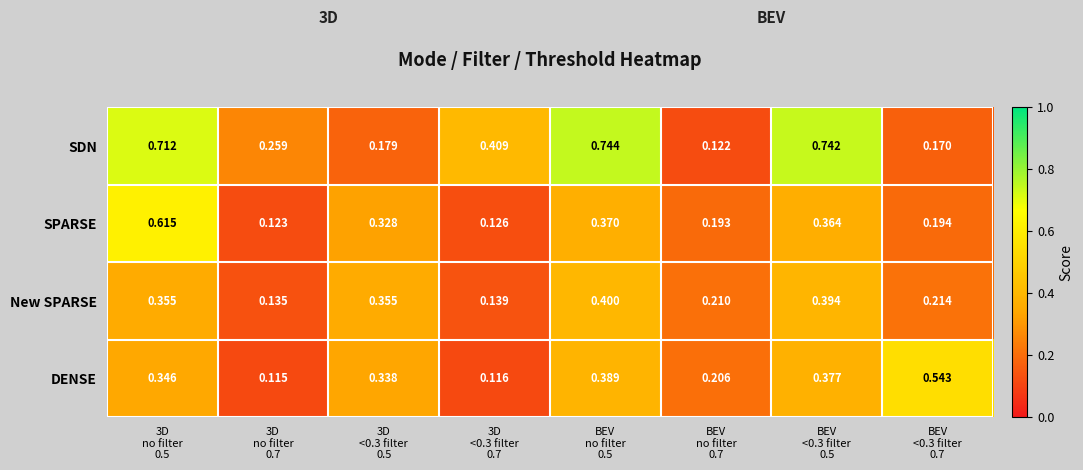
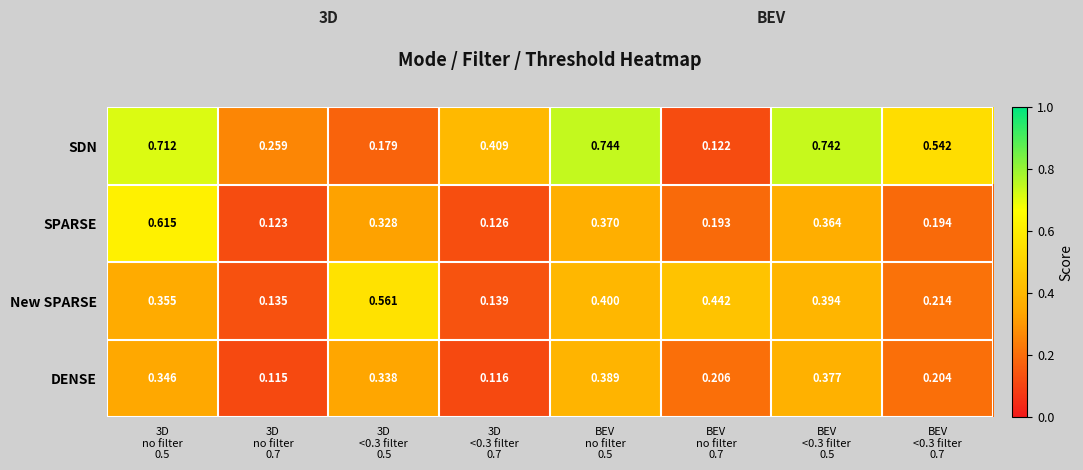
SDN, BEV <0.3 filter 0.7: 0.170 -> 0.542
New SPARSE, 3D <0.3 filter 0.5: 0.355 -> 0.561
New SPARSE, BEV no filter 0.7: 0.210 -> 0.442
DENSE, BEV <0.3 filter 0.7: 0.543 -> 0.204
